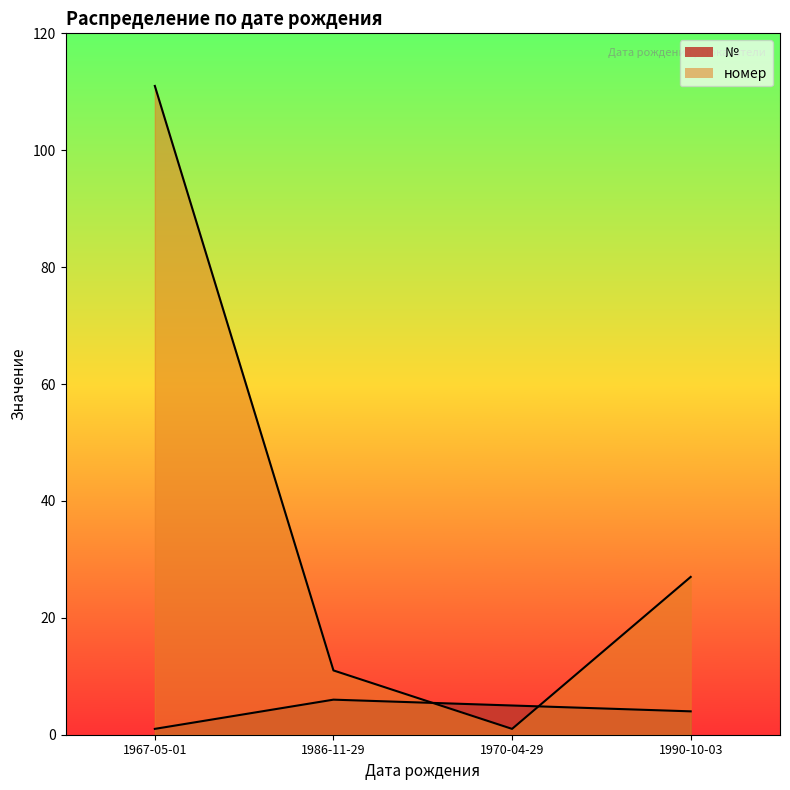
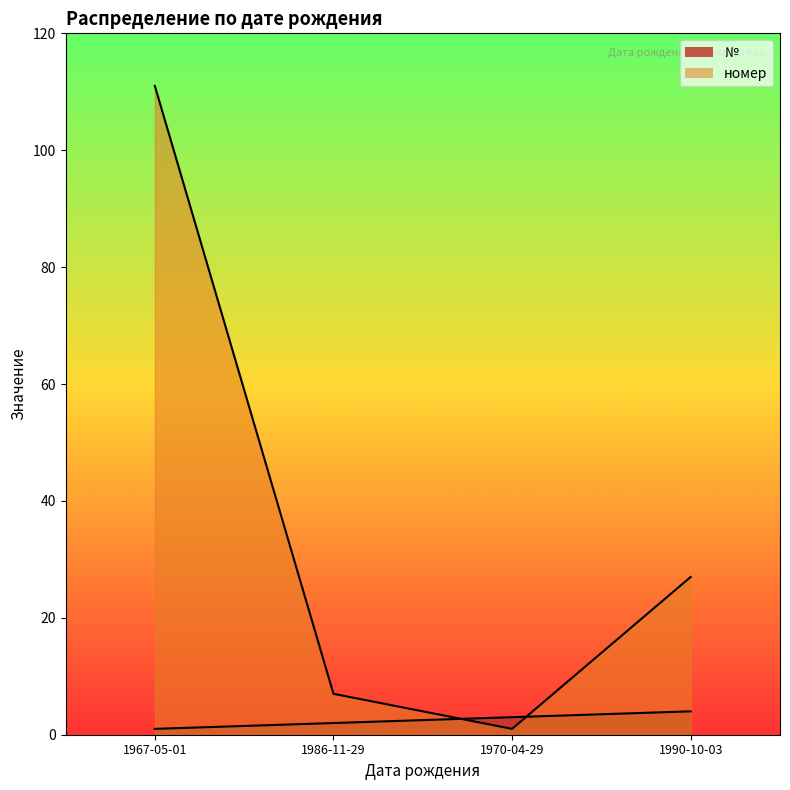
№, 1986-11-29: 6 -> 2
номер, 1986-11-29: 11 -> 7
№, 1970-04-29: 5 -> 3
